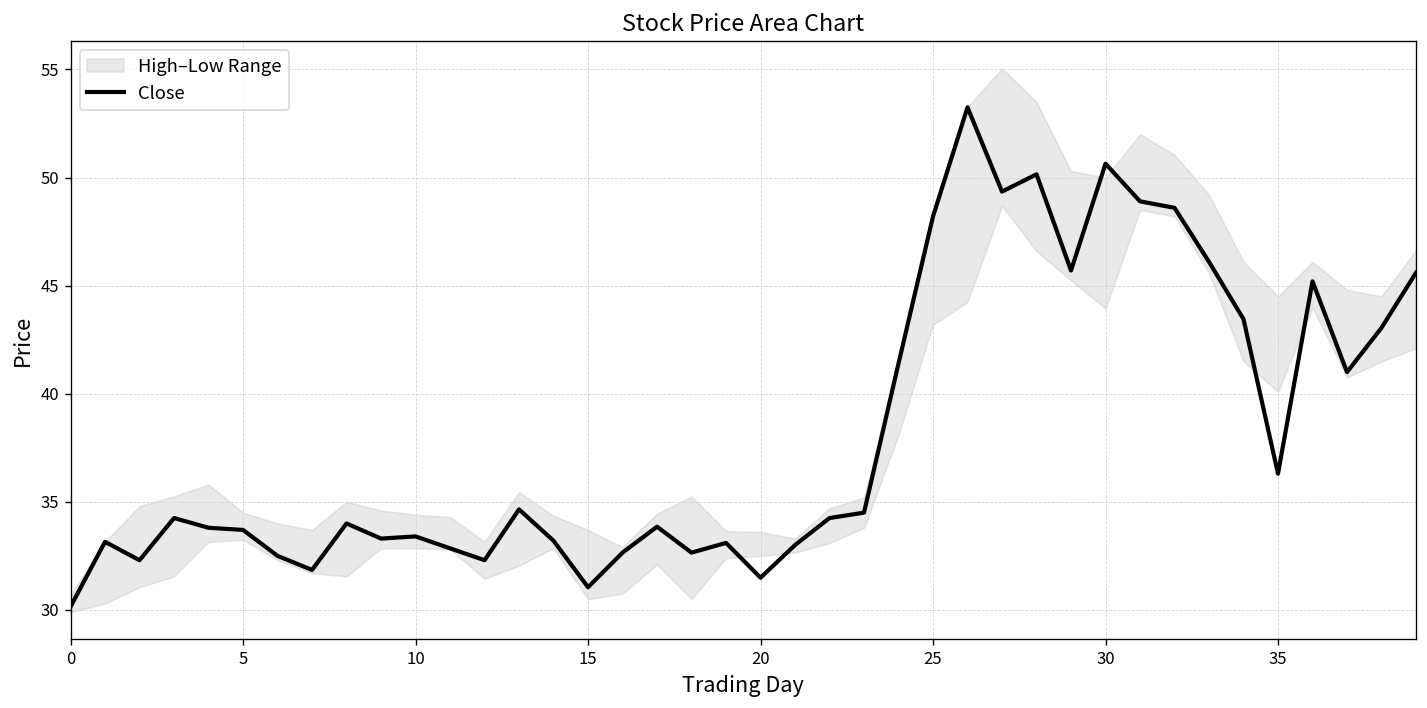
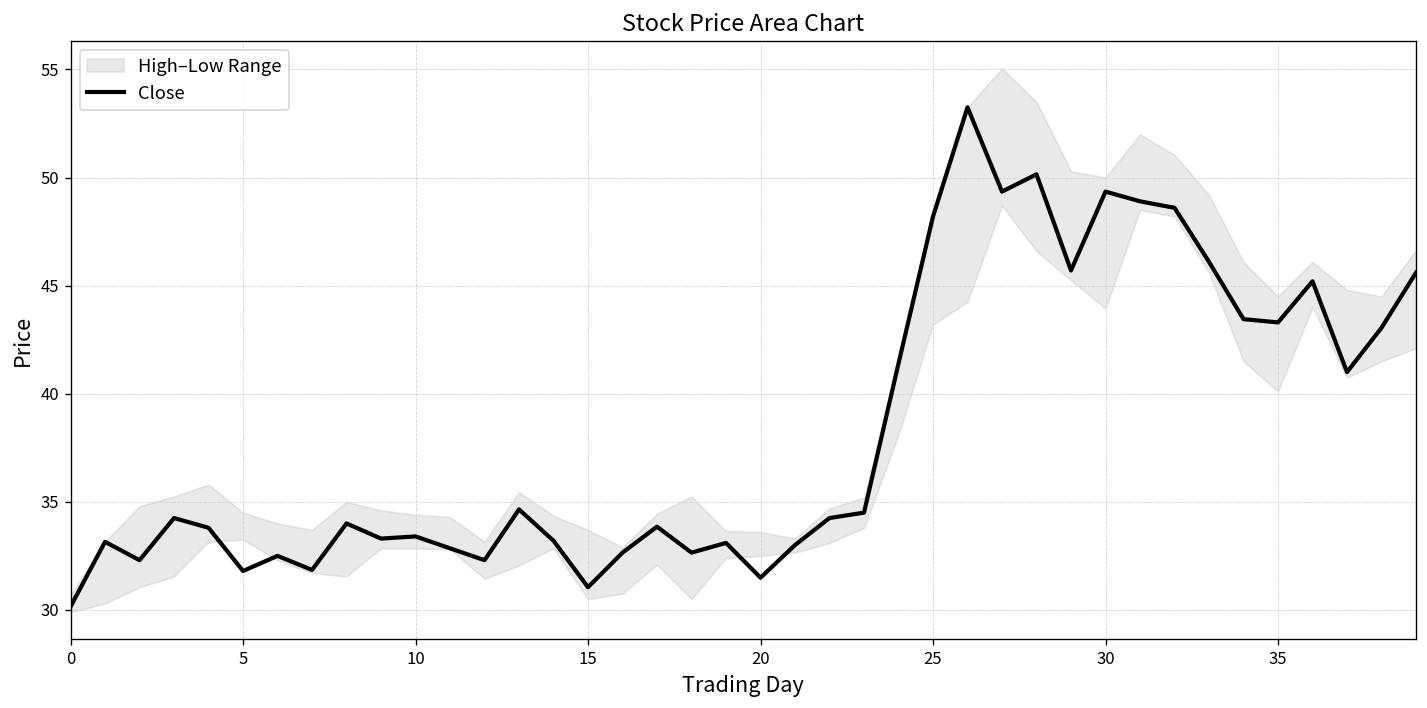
Close, 5: 33.7 -> 31.8
Close, 30: 50.6 -> 49.4
Close, 35: 36.3 -> 43.3
